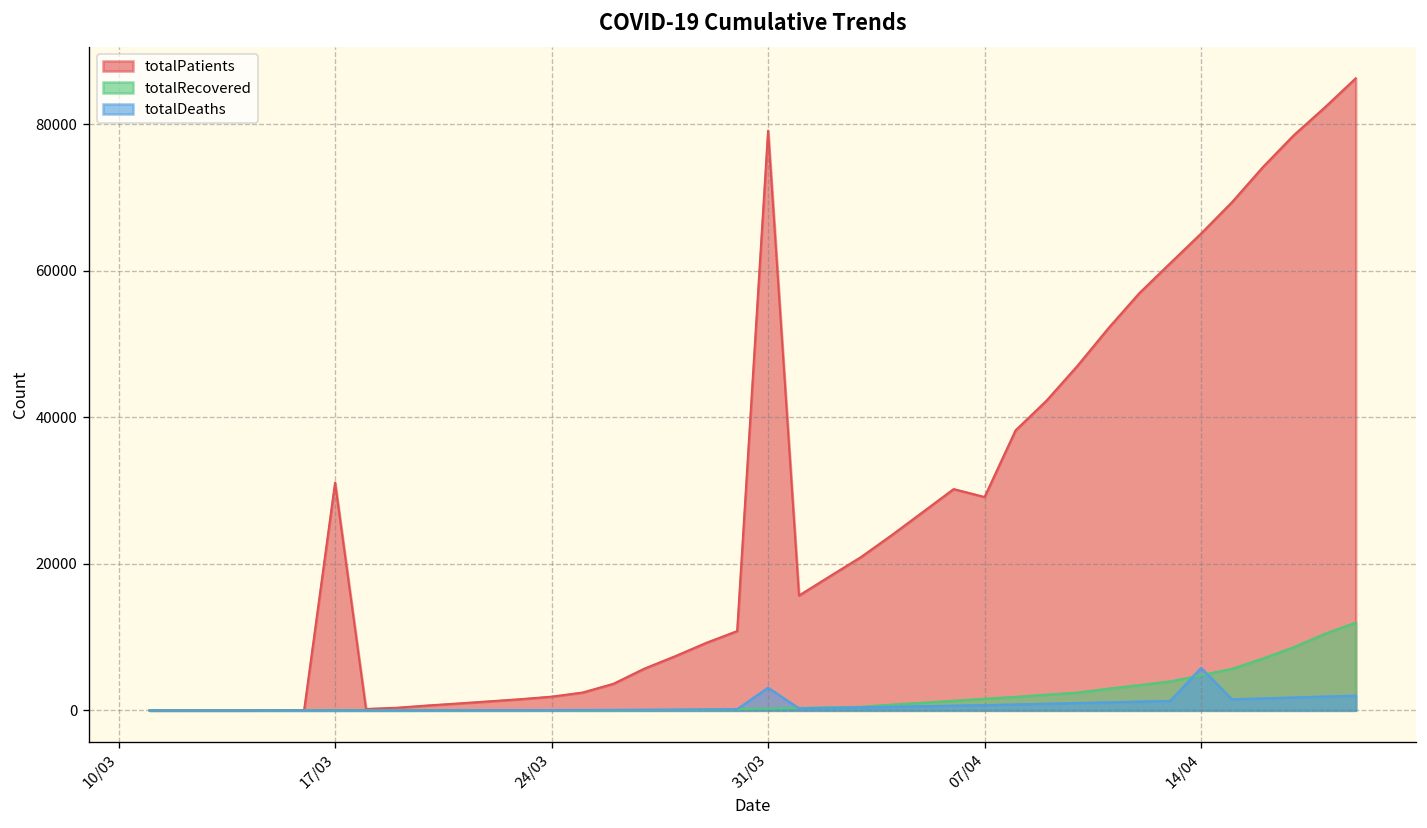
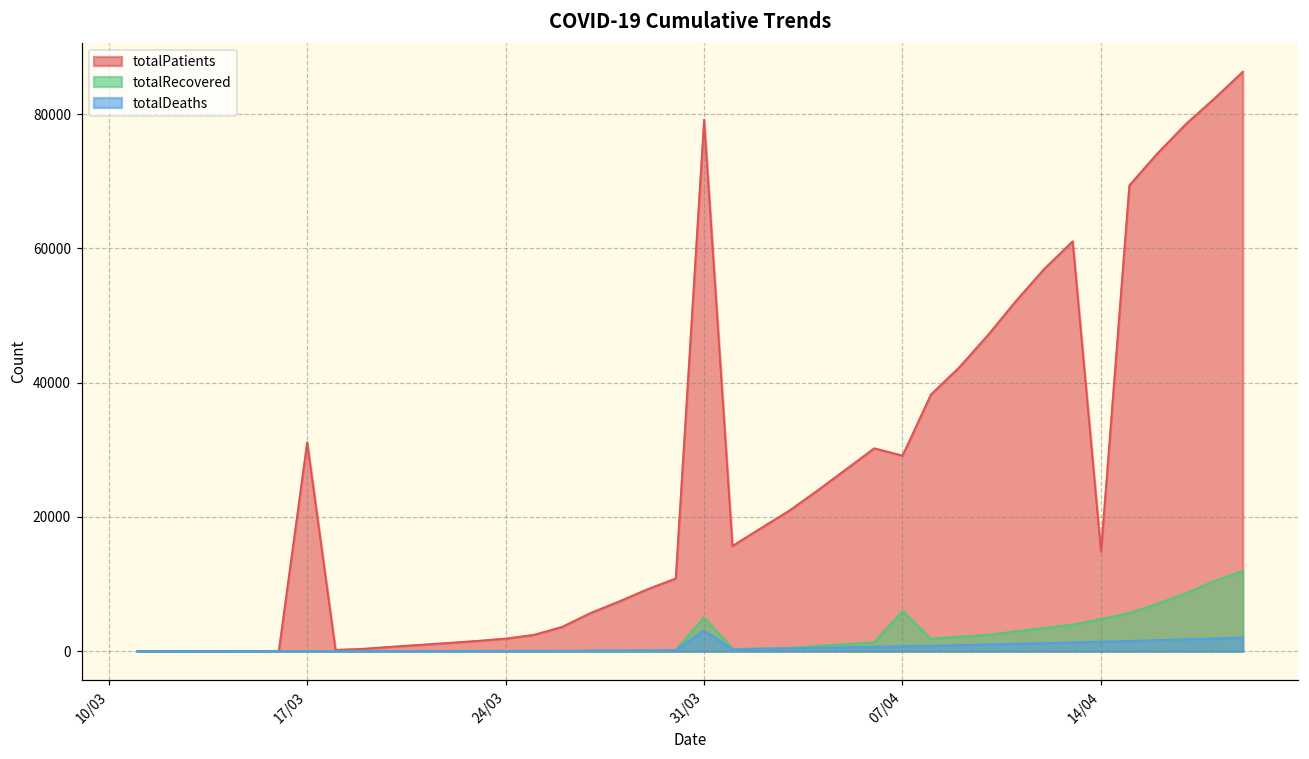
totalRecovered, 31/03: 0 -> 5000
totalRecovered, 07/04: 2000 -> 6000
totalPatients, 14/04: 65000 -> 15000
totalDeaths, 14/04: 6000 -> 1000
